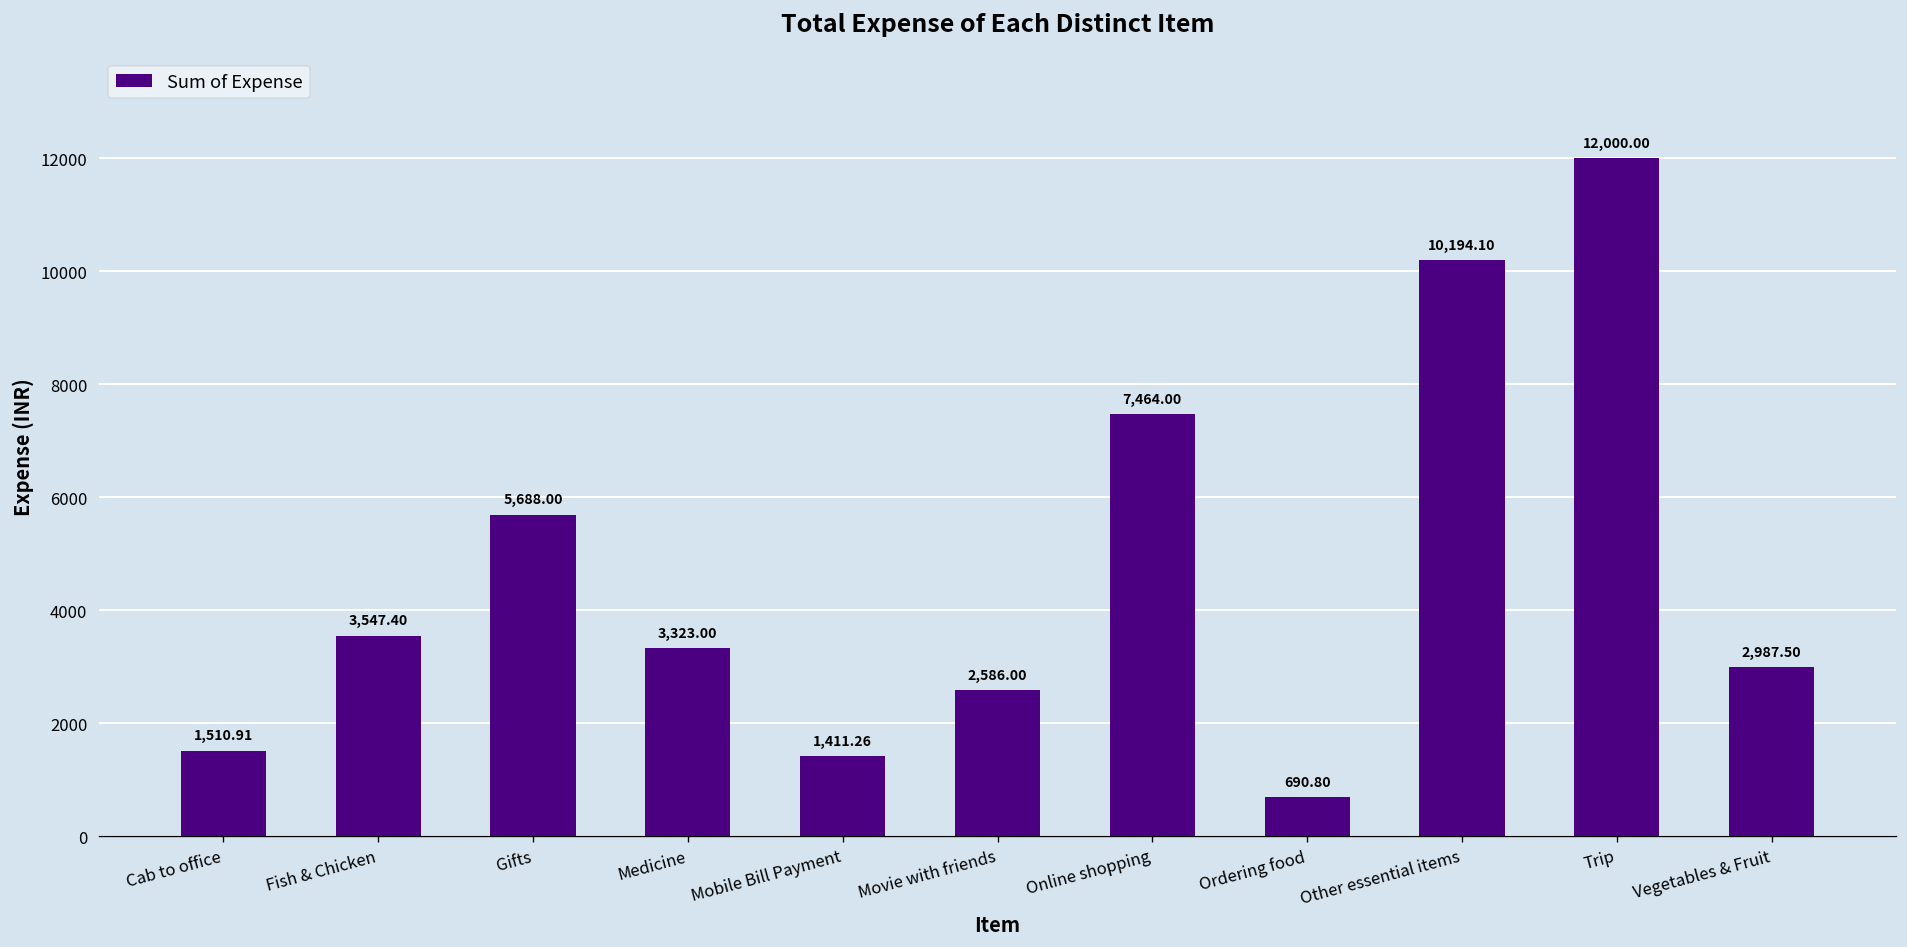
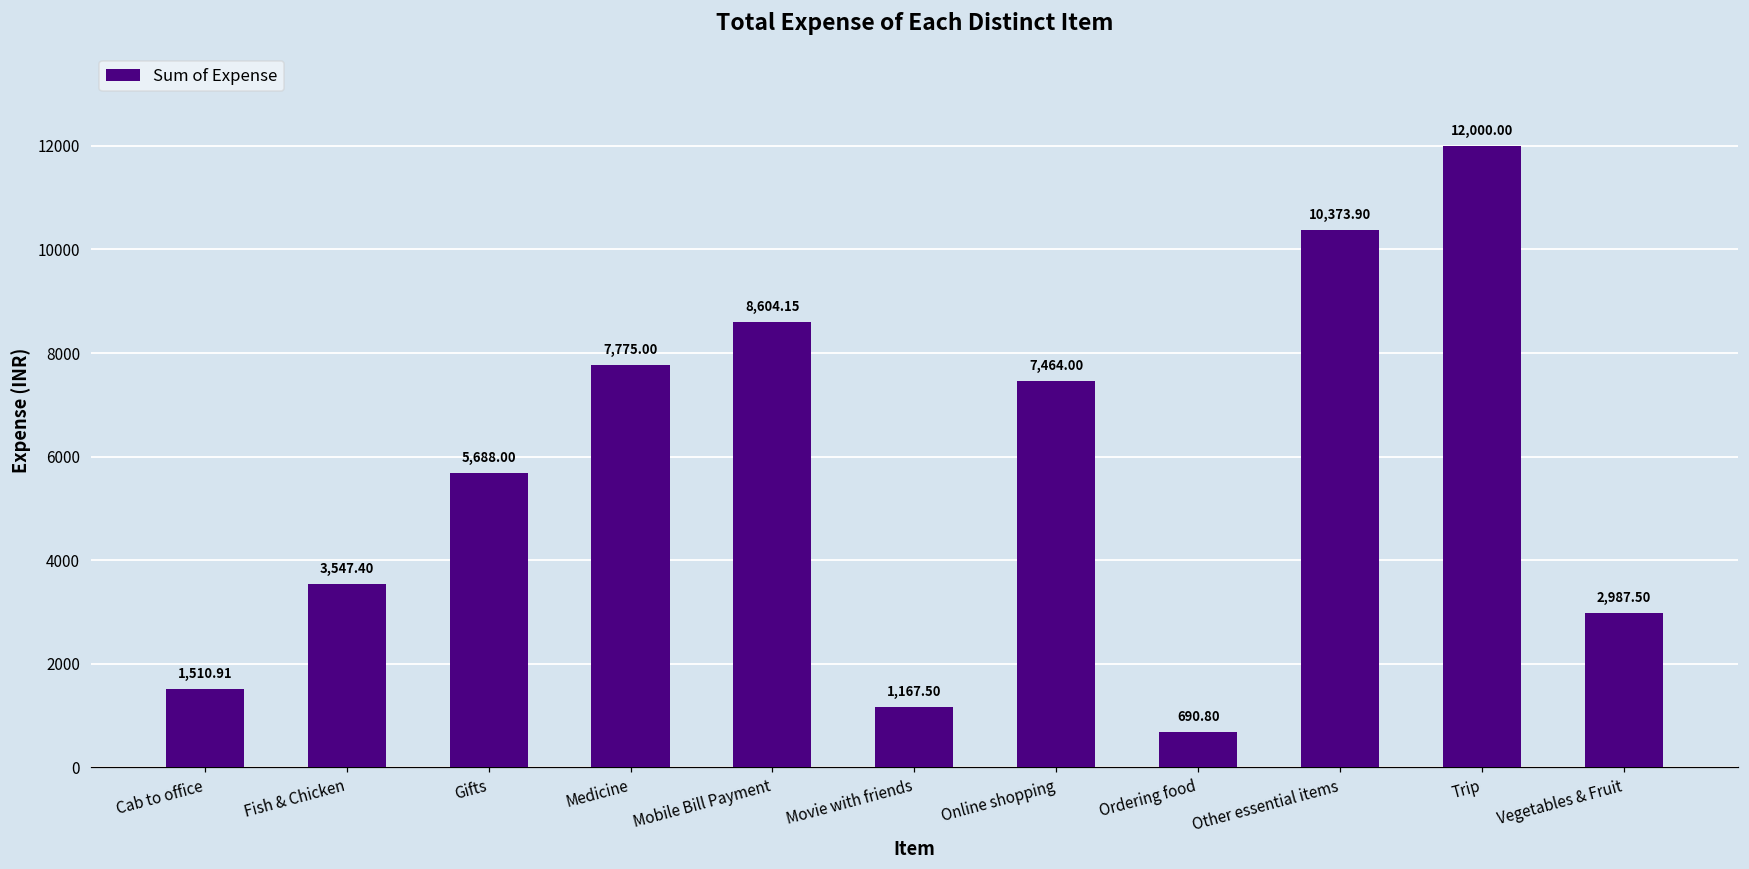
Medicine: 3,323.00 -> 7,775.00
Mobile Bill Payment: 1,411.26 -> 8,604.15
Movie with friends: 2,586.00 -> 1,167.50
Other essential items: 10,194.10 -> 10,373.90
